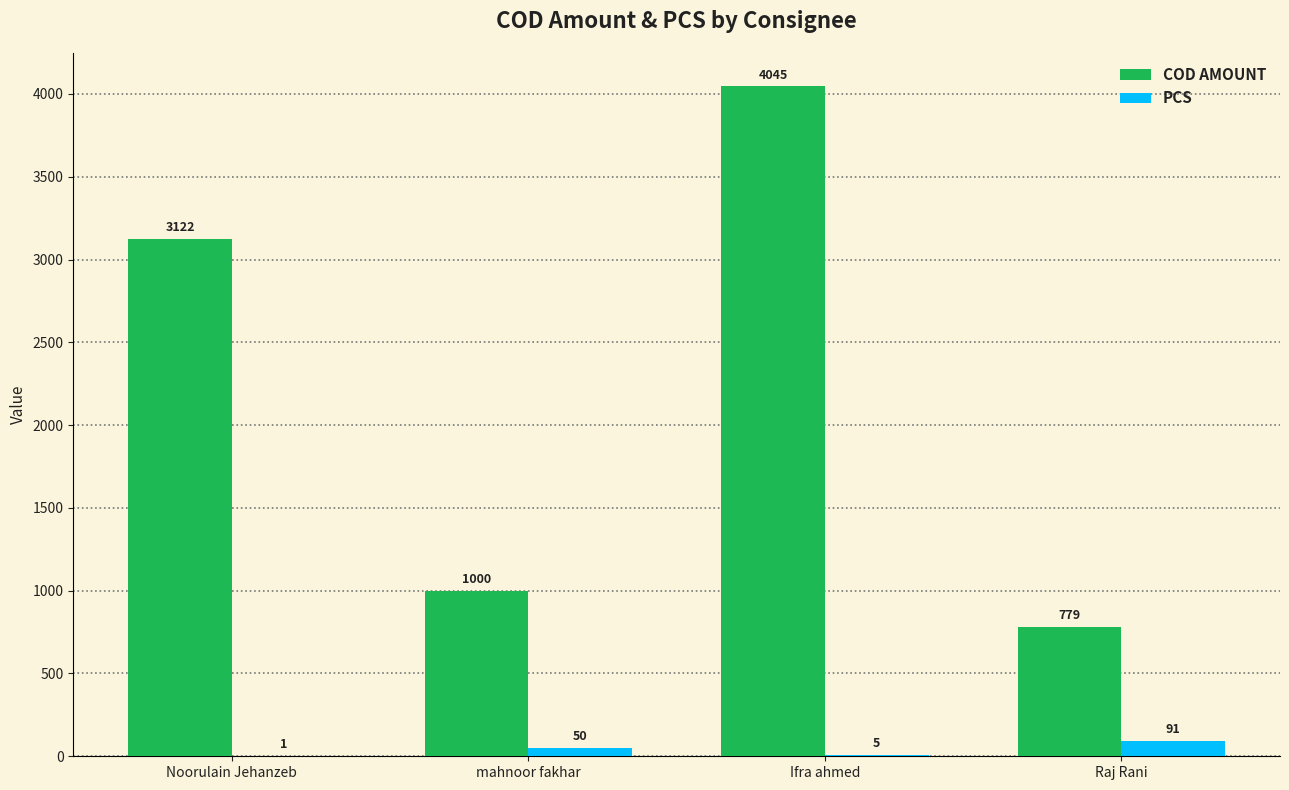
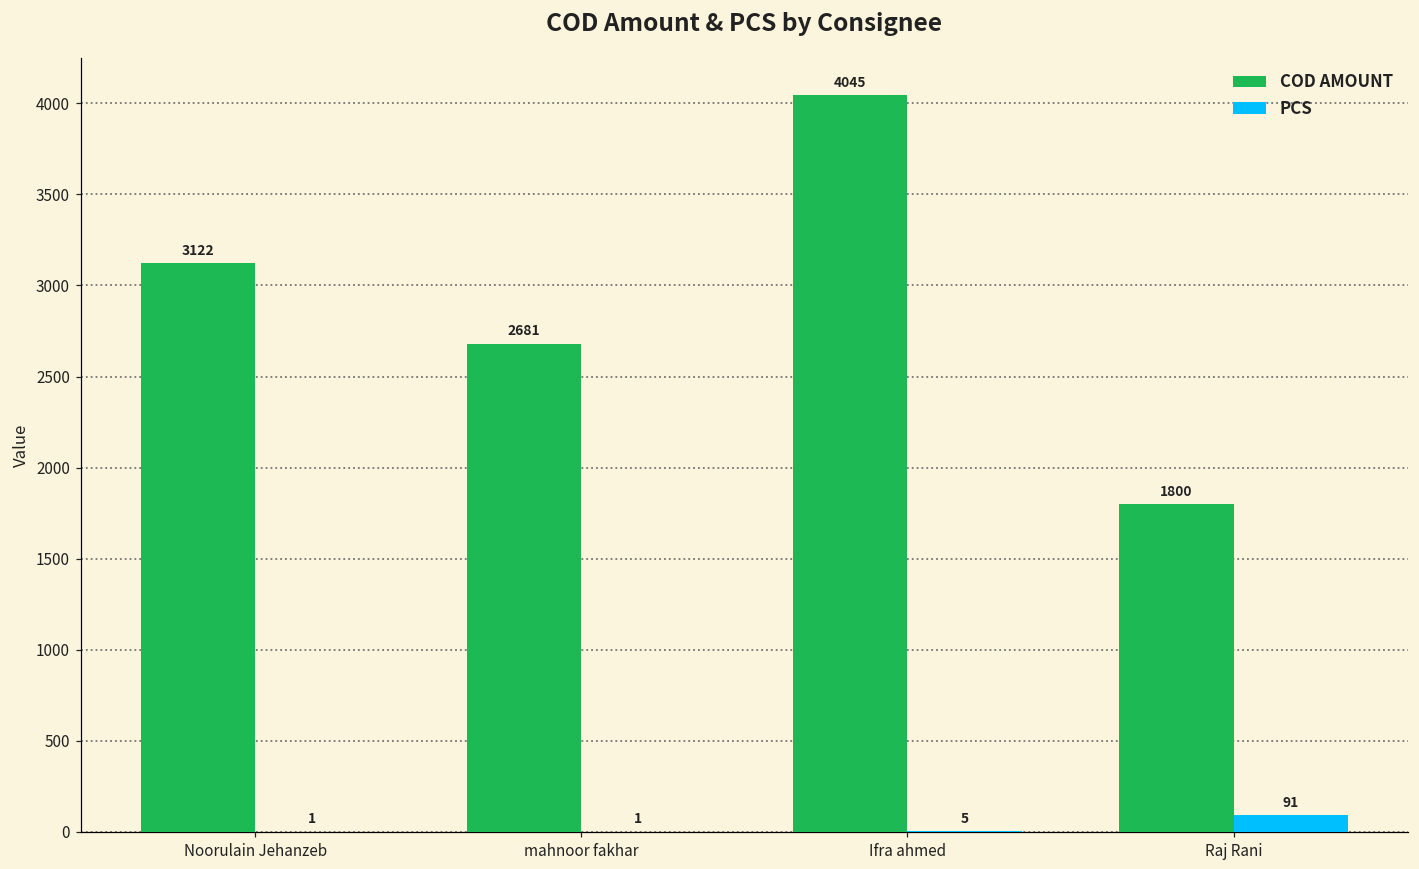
COD AMOUNT, mahnoor fakhar: 1000 -> 2681
PCS, mahnoor fakhar: 50 -> 1
COD AMOUNT, Raj Rani: 779 -> 1800
